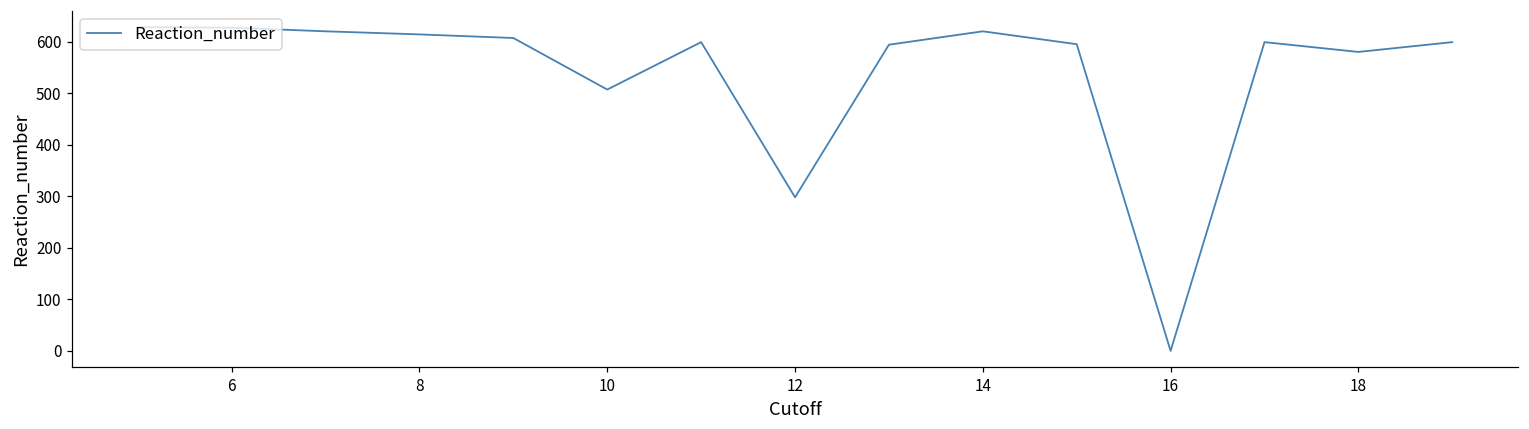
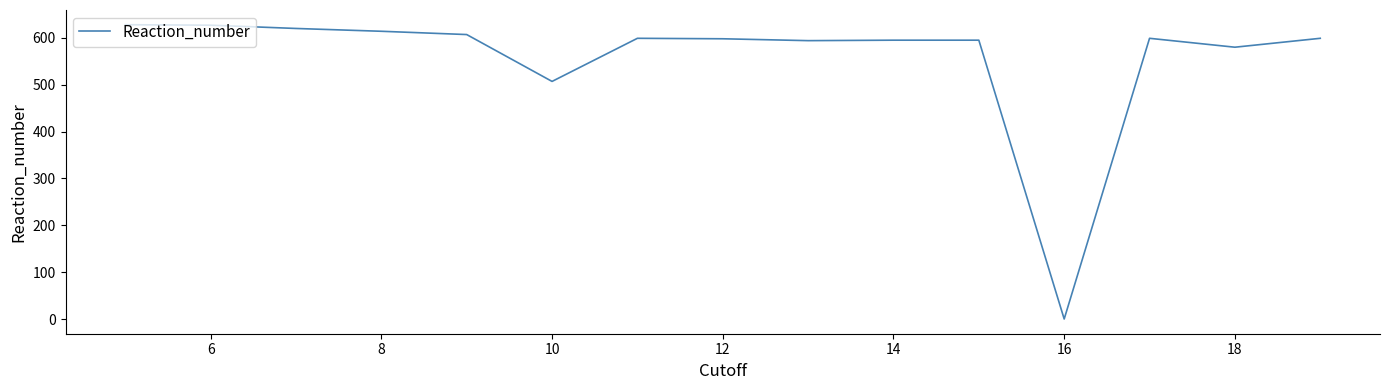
12: 300 -> 600
14: 620 -> 600
